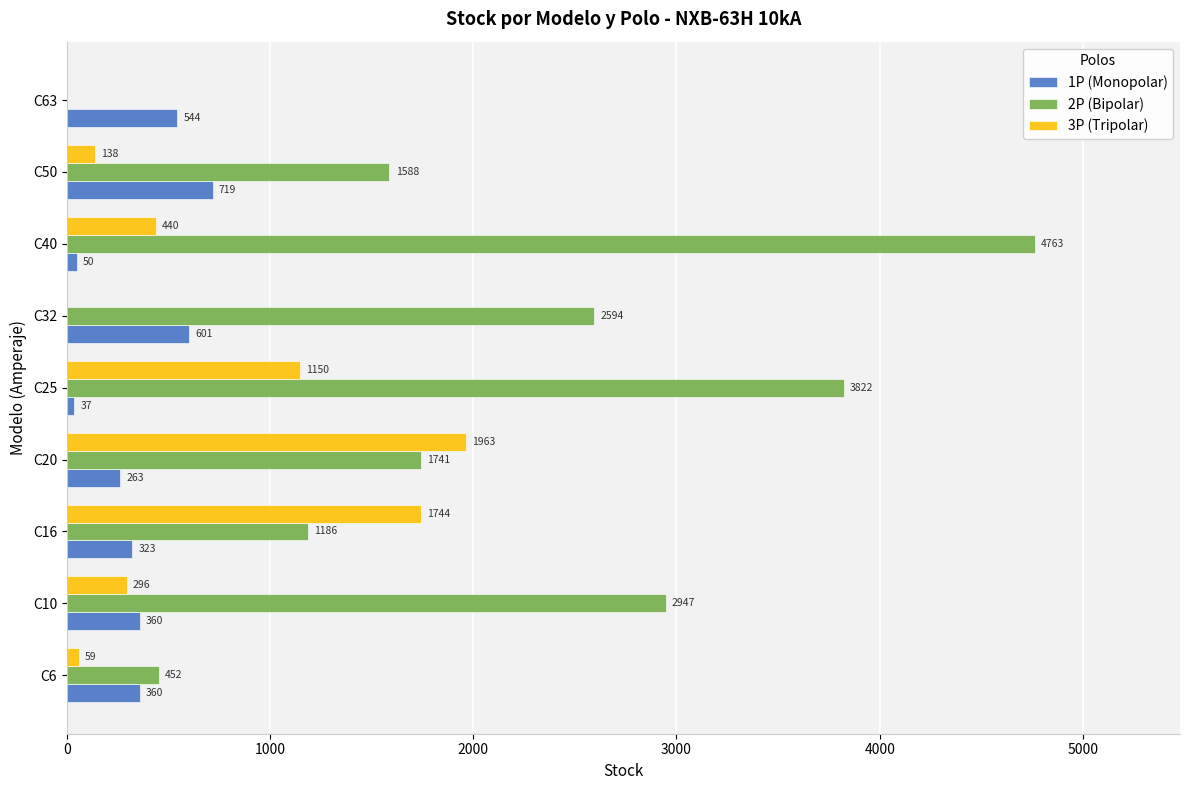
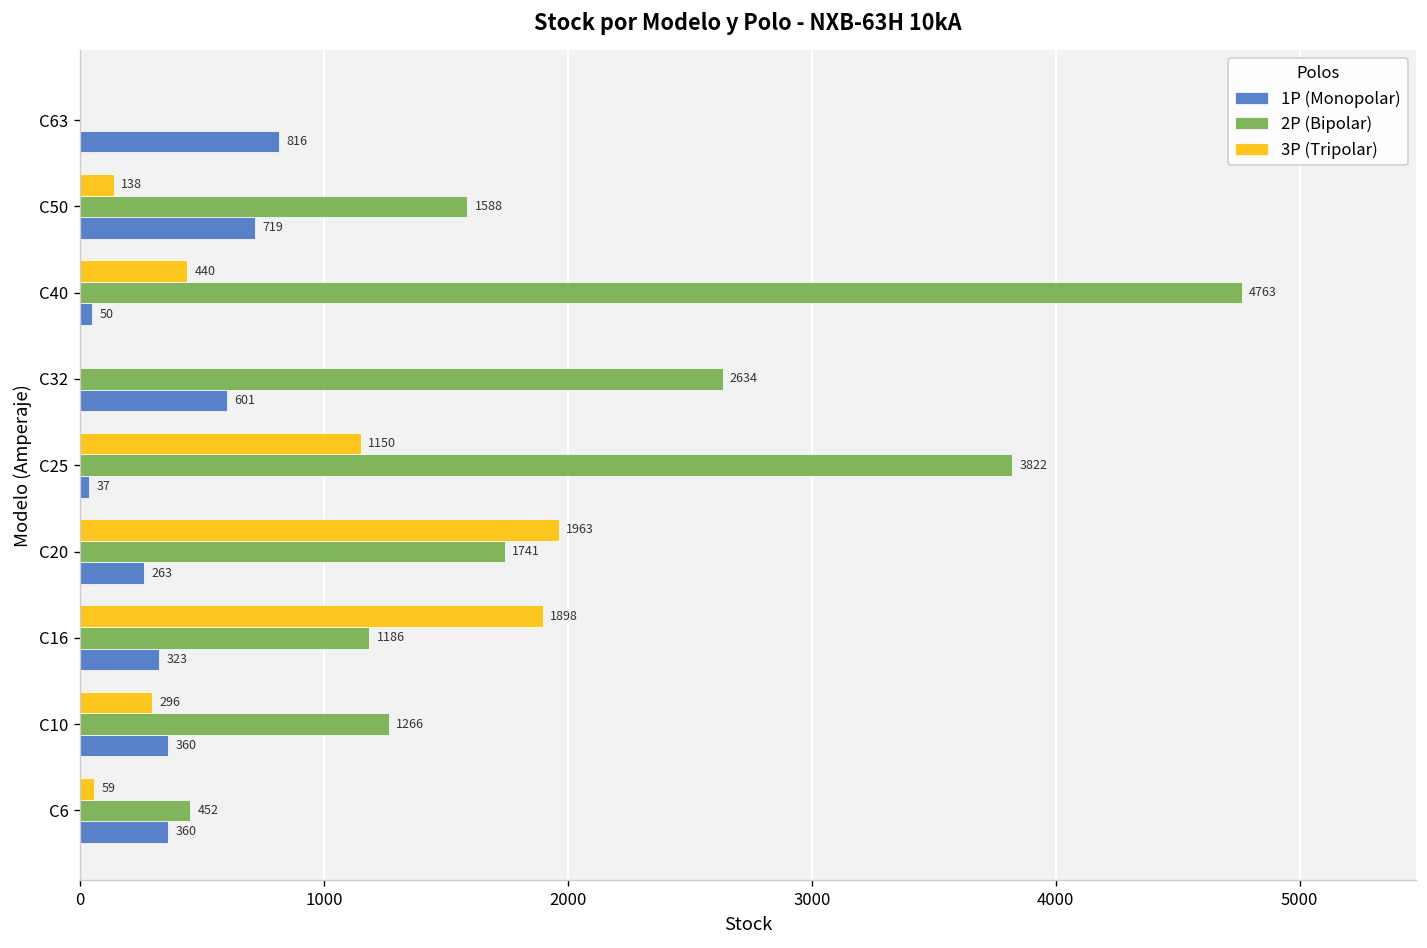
1P (Monopolar), C63: 544 -> 816
2P (Bipolar), C32: 2594 -> 2634
3P (Tripolar), C16: 1744 -> 1898
2P (Bipolar), C10: 2947 -> 1266
